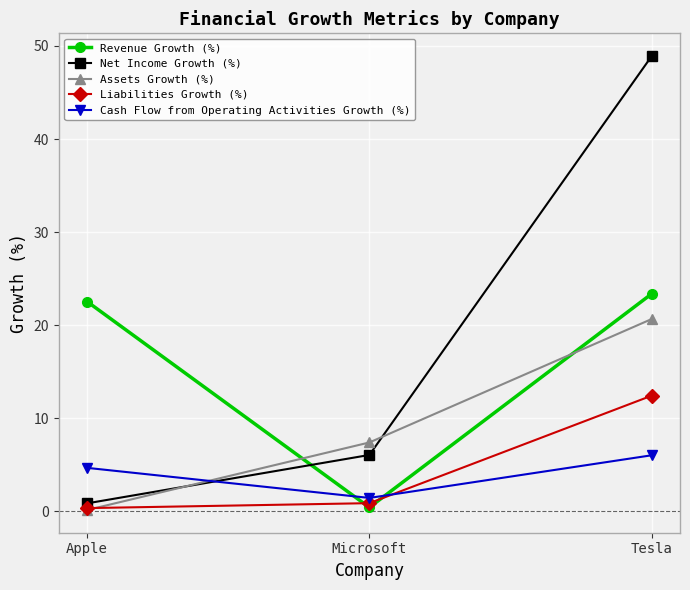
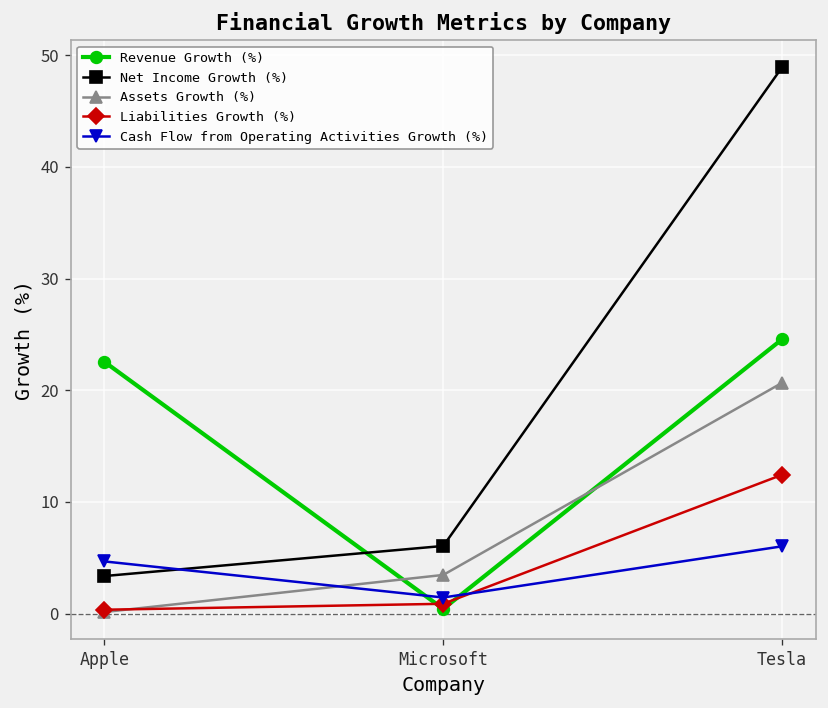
Net Income Growth (%), Apple: 1 -> 3
Assets Growth (%), Microsoft: 7 -> 3
Revenue Growth (%), Tesla: 23 -> 25
